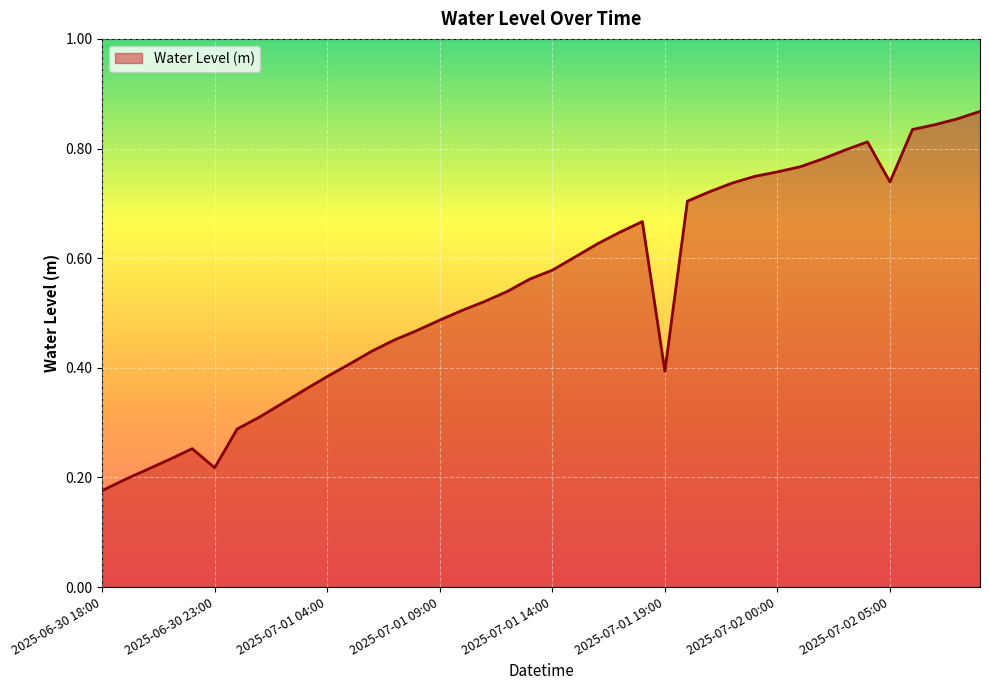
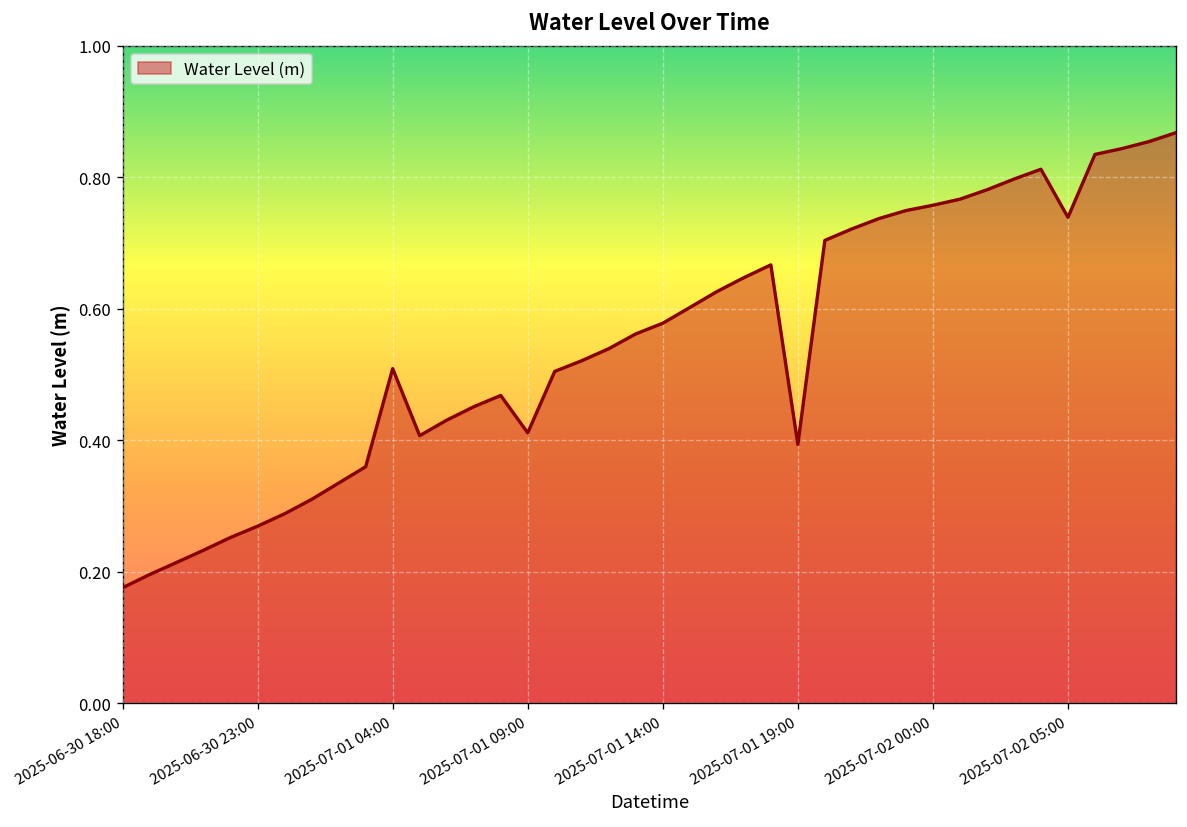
2025-06-30 23:00: 0.22 -> 0.27
2025-07-01 04:00: 0.38 -> 0.51
2025-07-01 09:00: 0.49 -> 0.41
